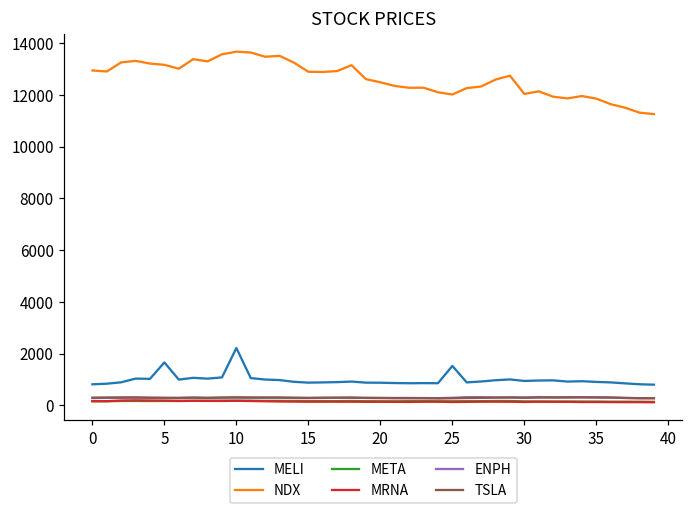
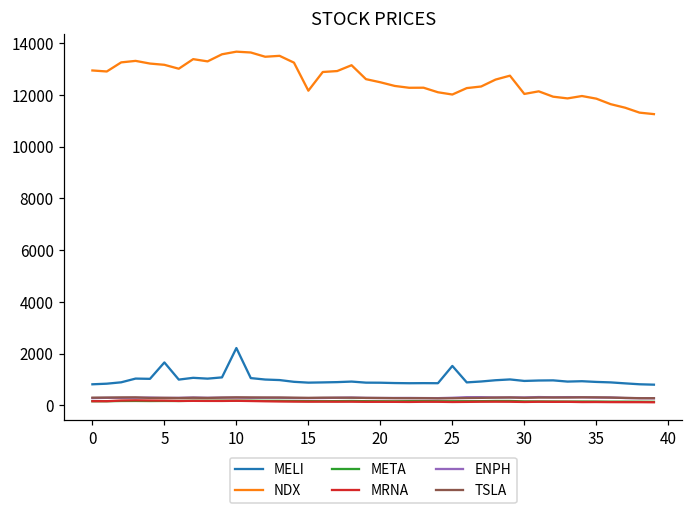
NDX, 15: 12900 -> 12200
